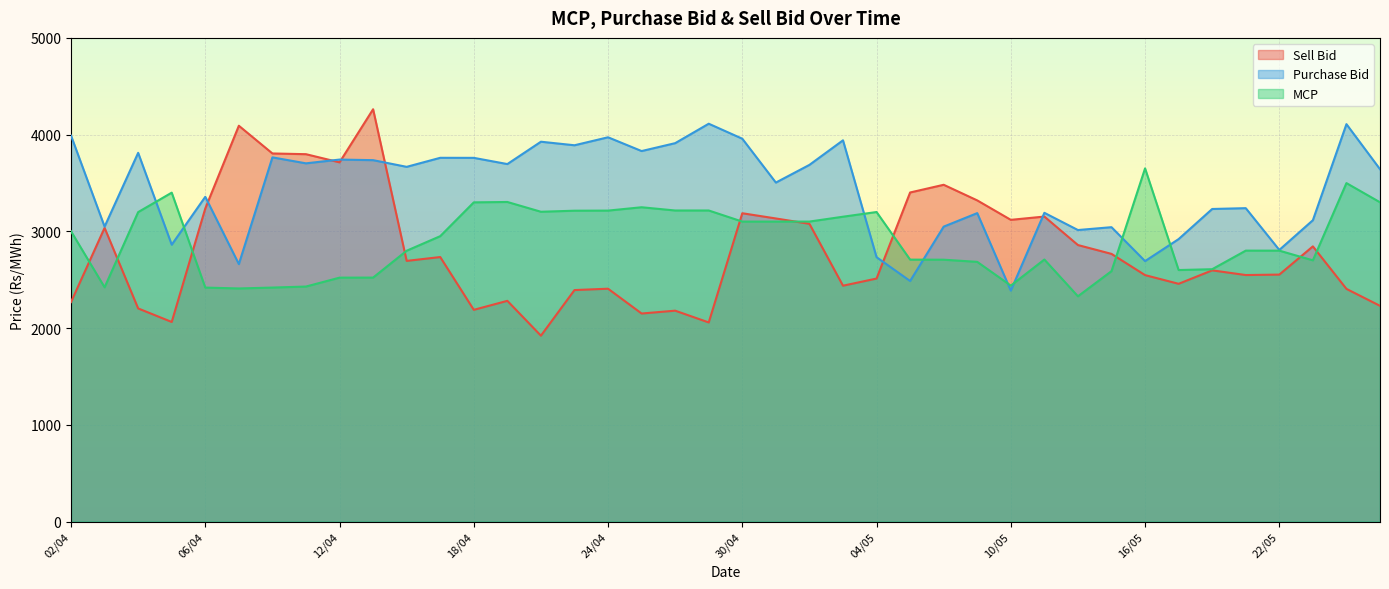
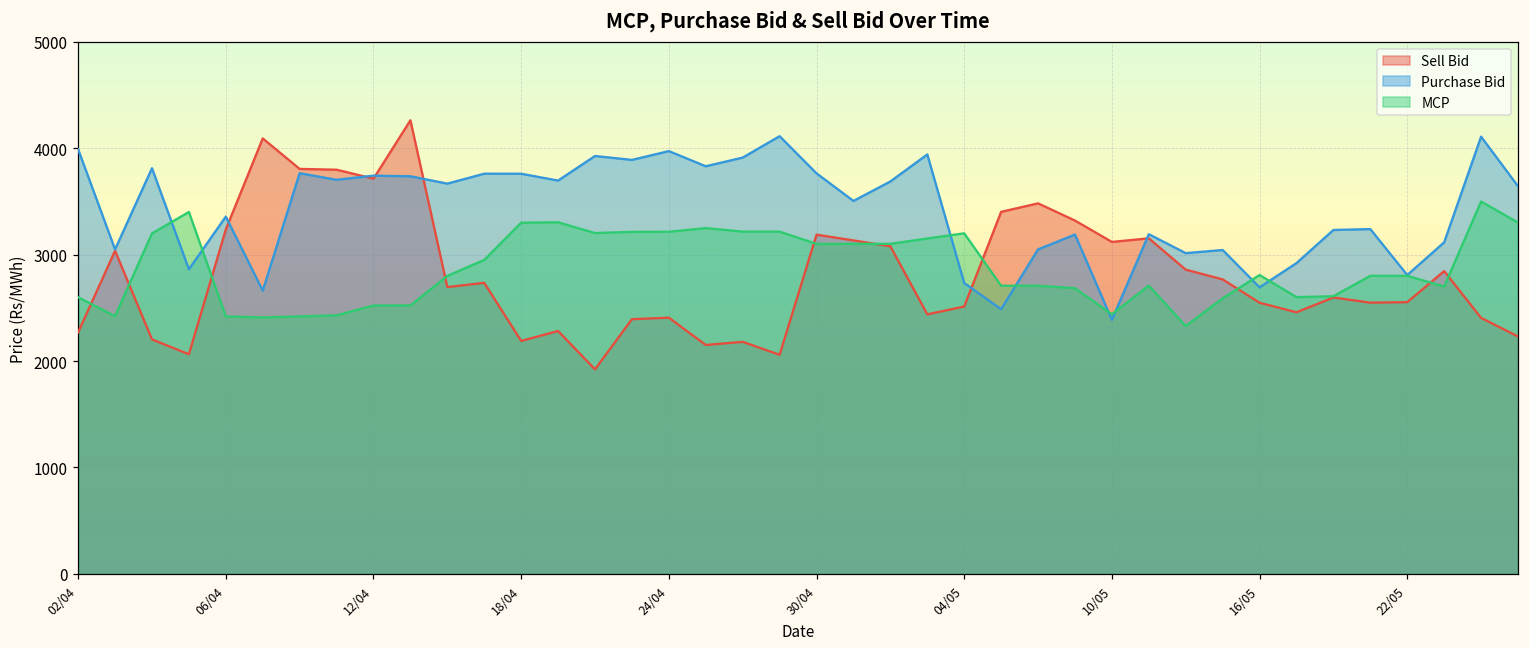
MCP, 02/04: 3000 -> 2600
Purchase Bid, 30/04: 4000 -> 3800
MCP, 16/05: 3700 -> 2800
